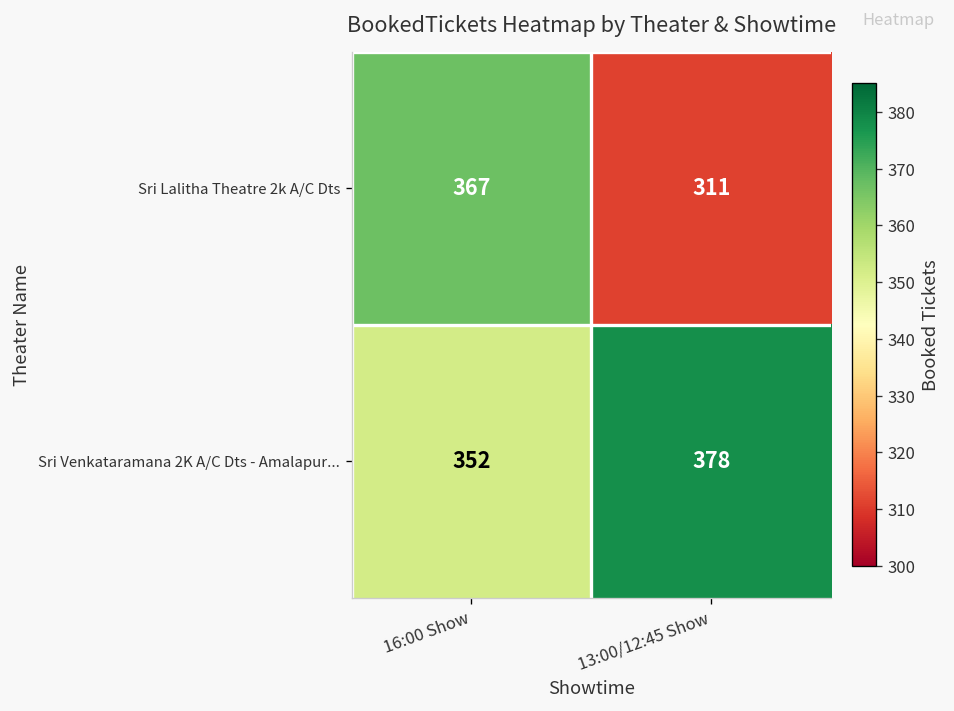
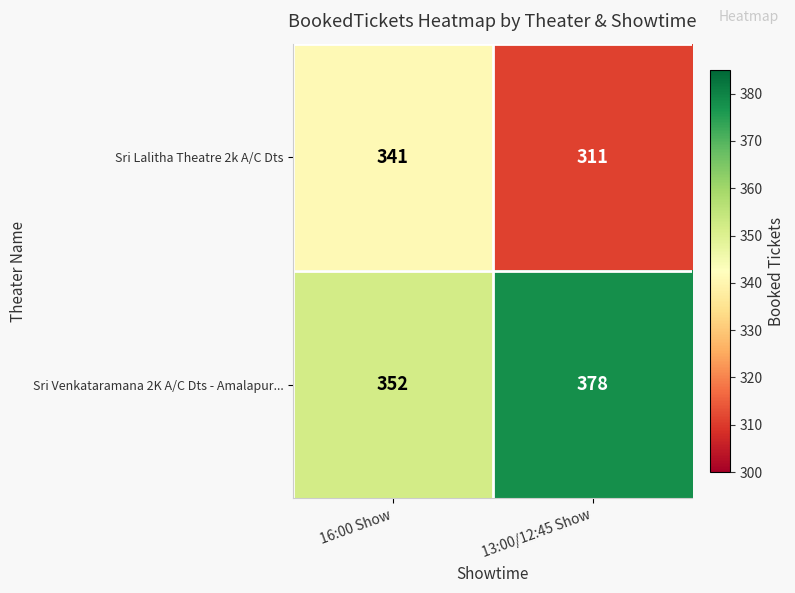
Sri Lalitha Theatre 2k A/C Dts, 16:00 Show: 367 -> 341
